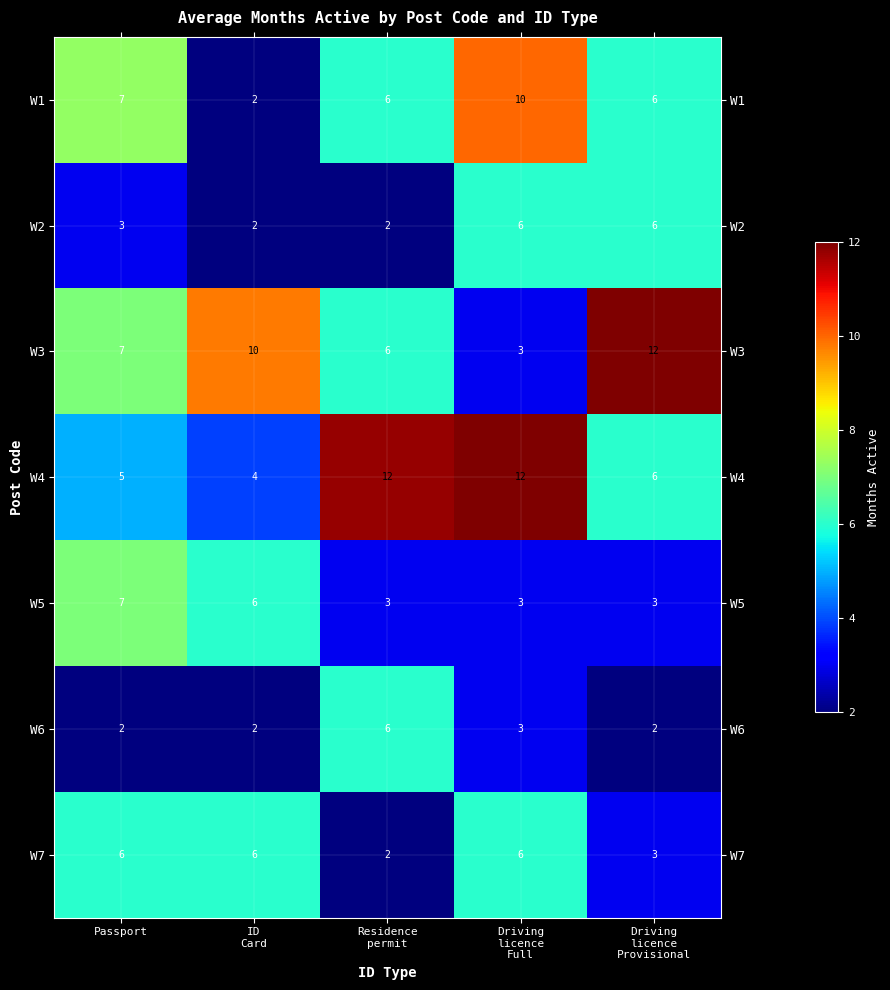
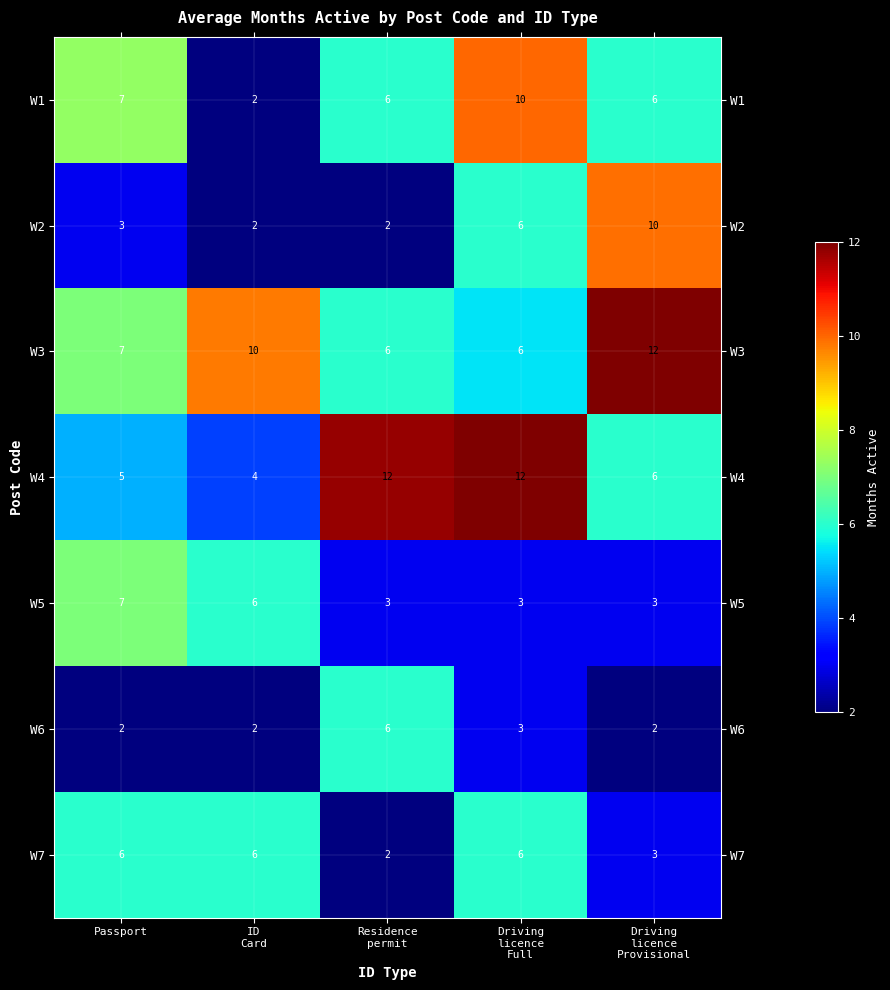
W2, Driving licence Provisional: 6 -> 10
W3, Driving licence Full: 3 -> 6
